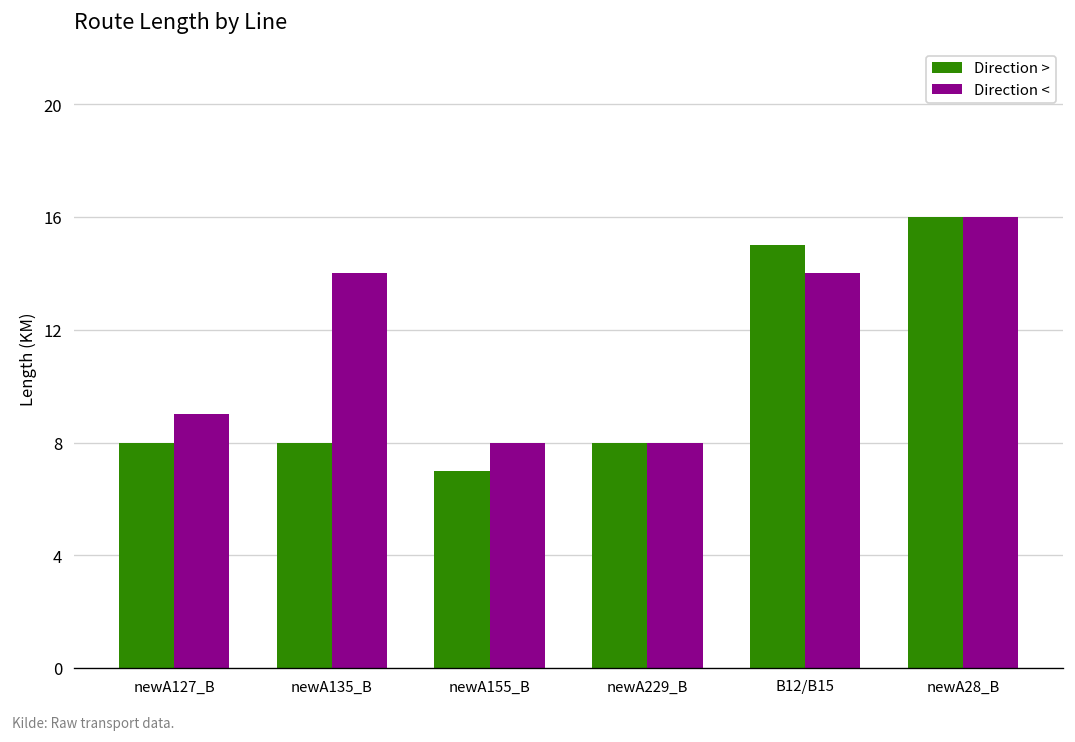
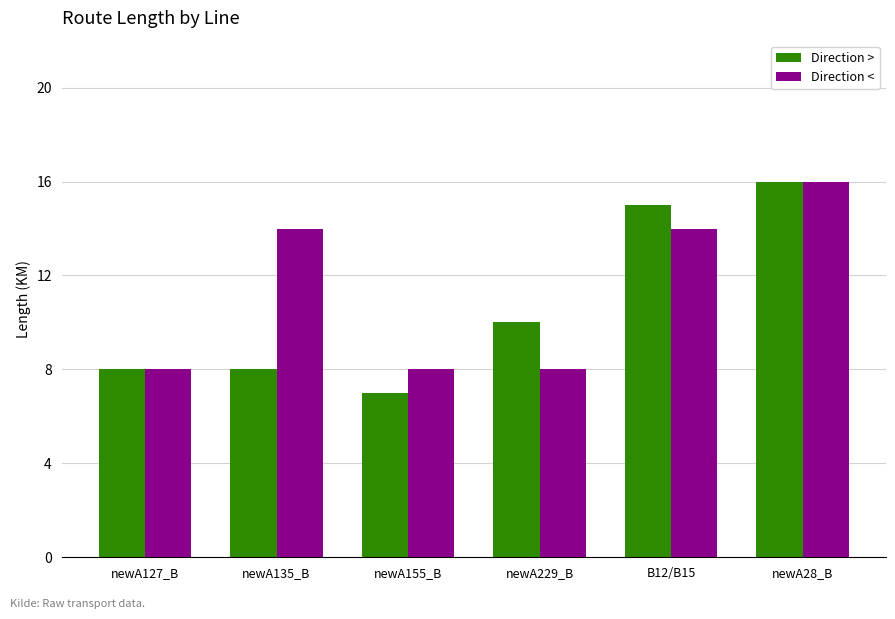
Direction <, newA127_B: 9 -> 8
Direction >, newA229_B: 8 -> 10
